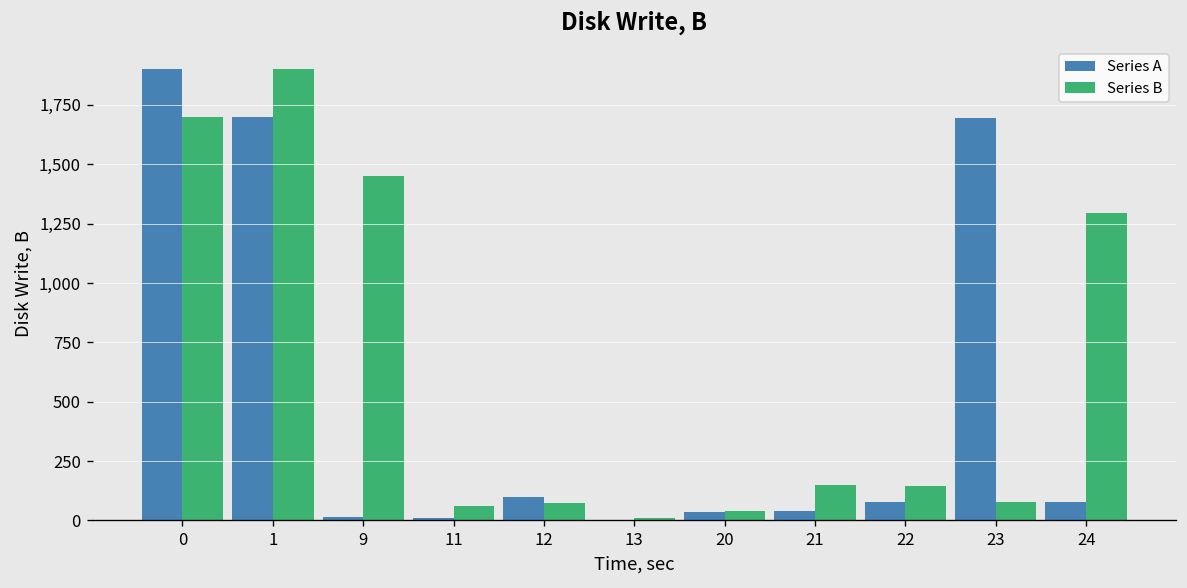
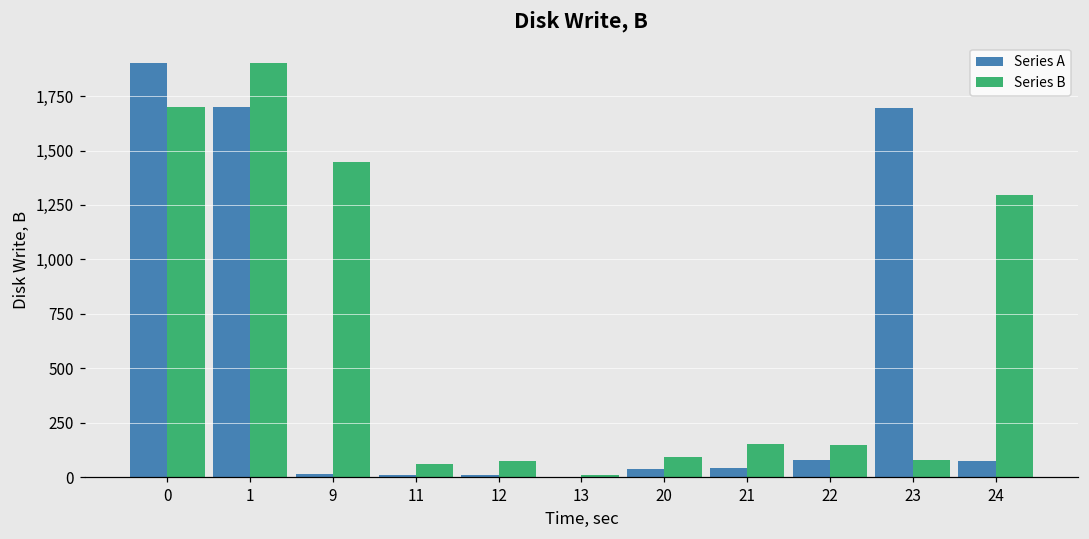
Series A, 12: 100 -> 10
Series B, 20: 40 -> 90
